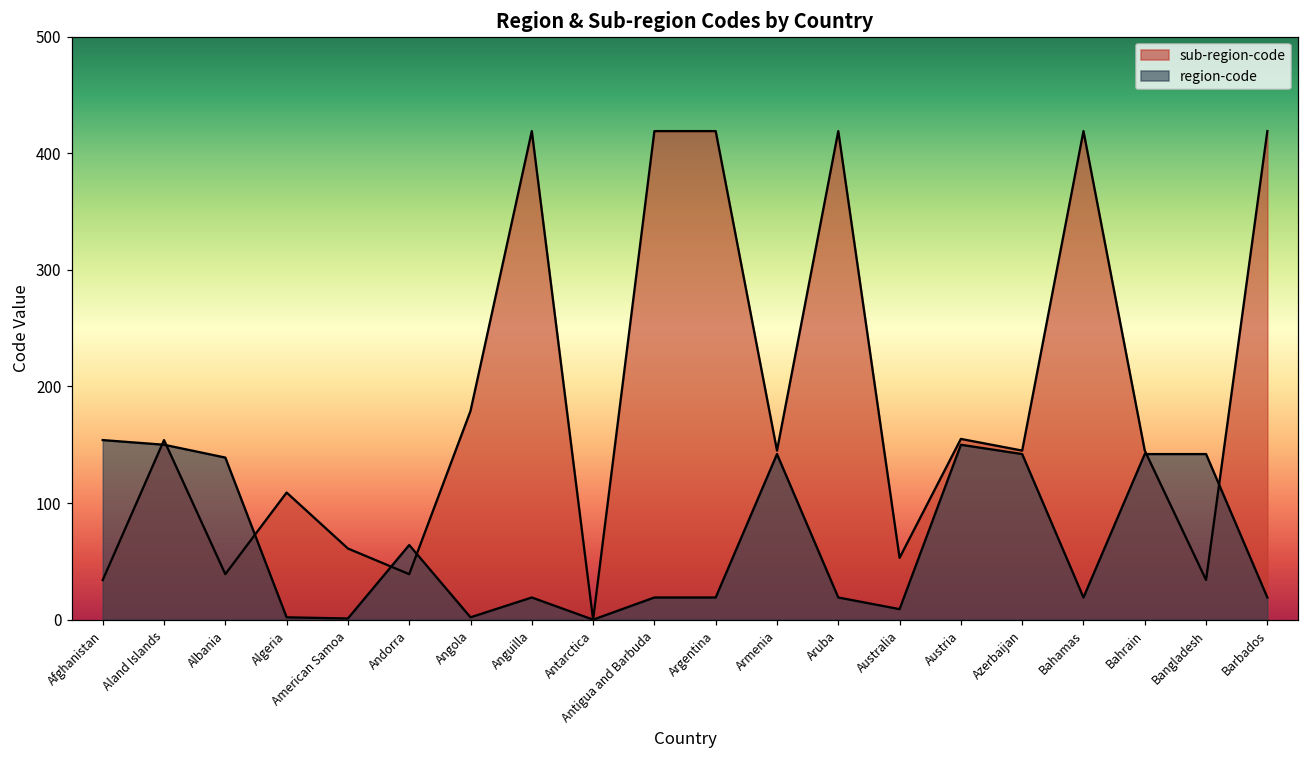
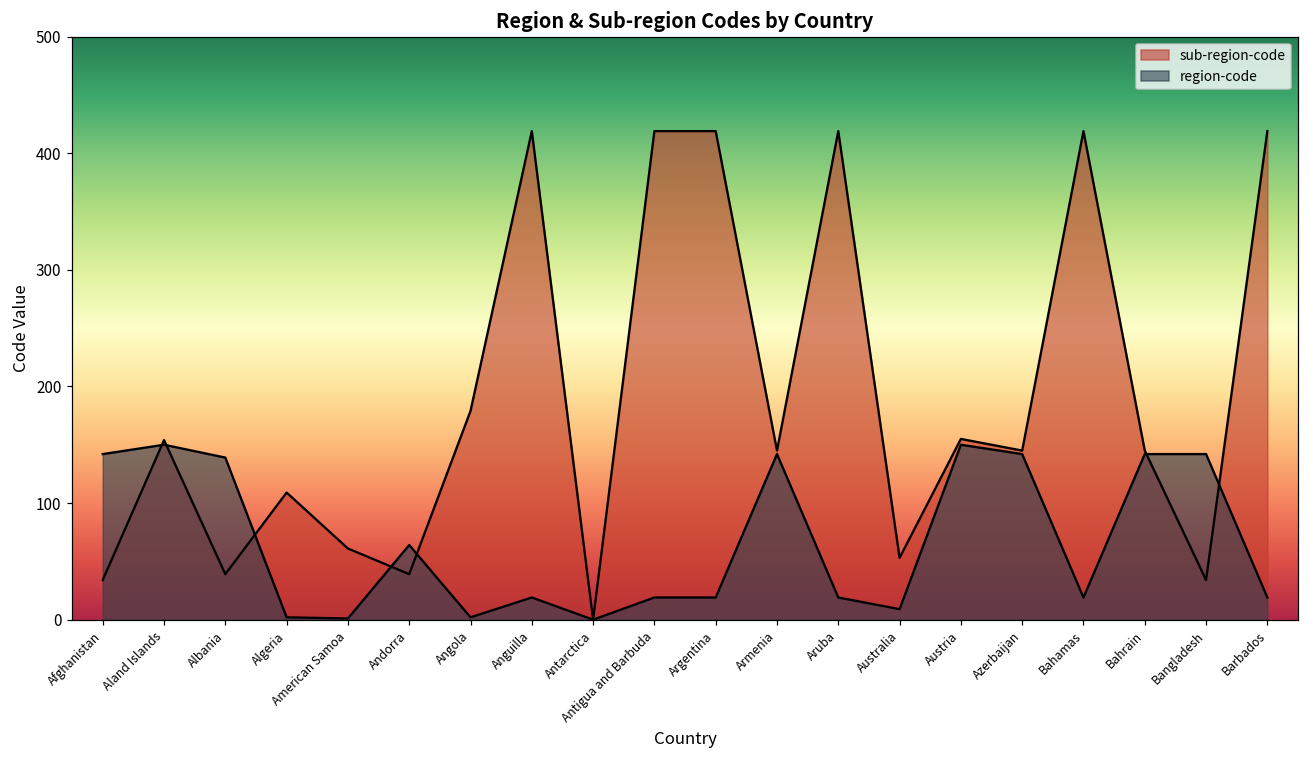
region-code, Afghanistan: 154 -> 142
